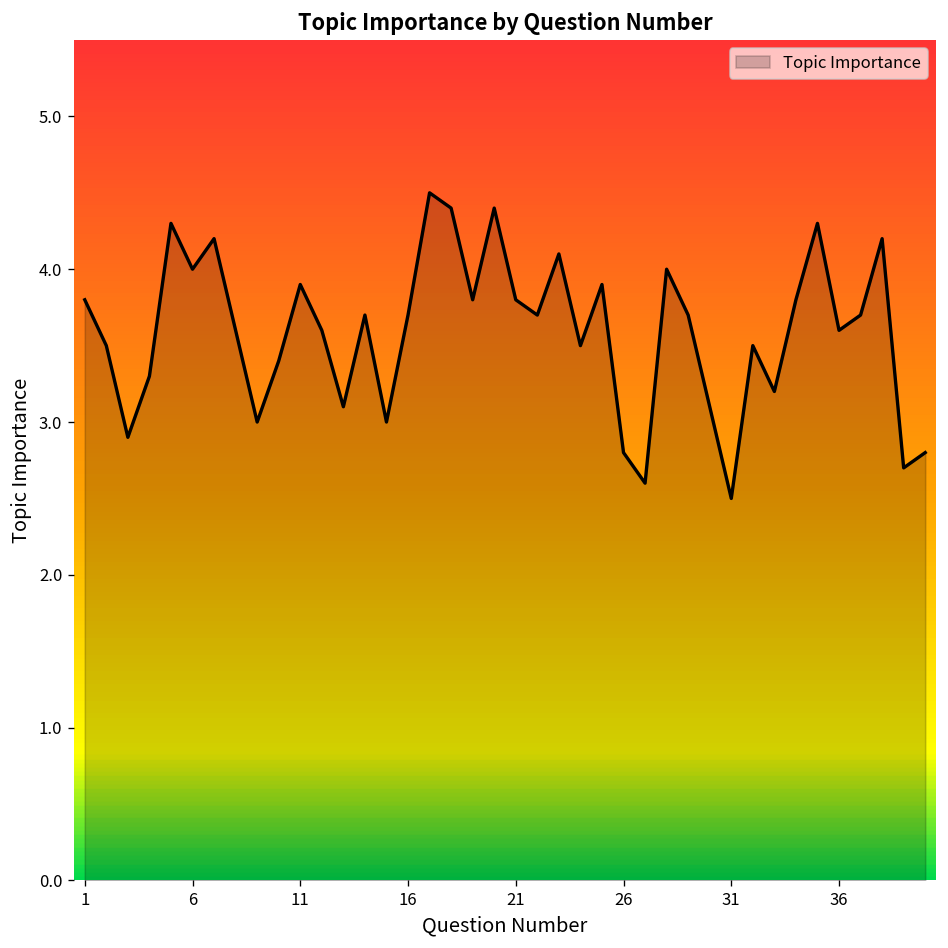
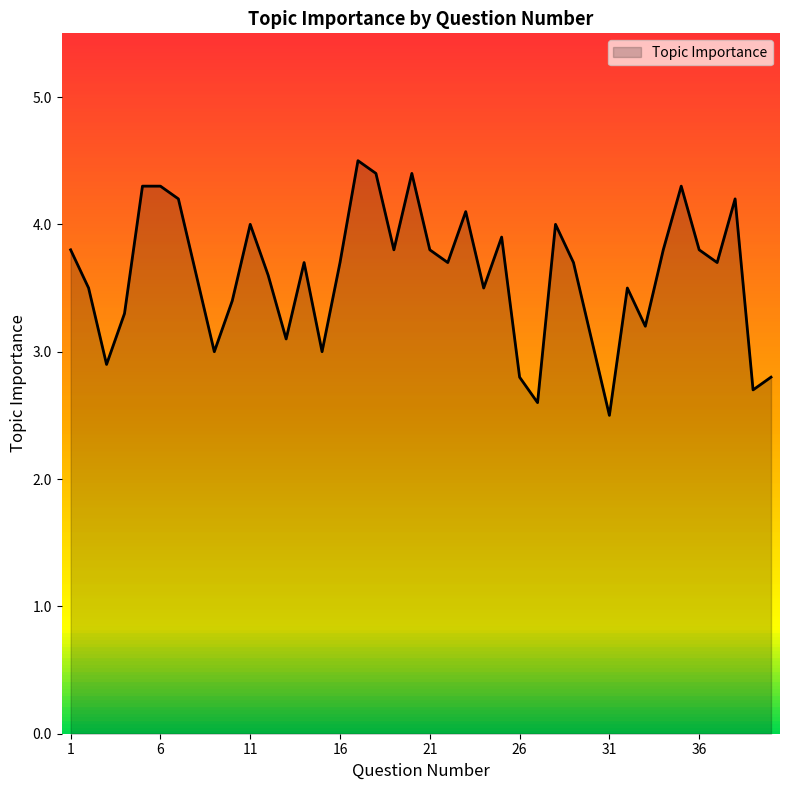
6: 4.0 -> 4.3
11: 3.9 -> 4.0
36: 3.6 -> 3.8
